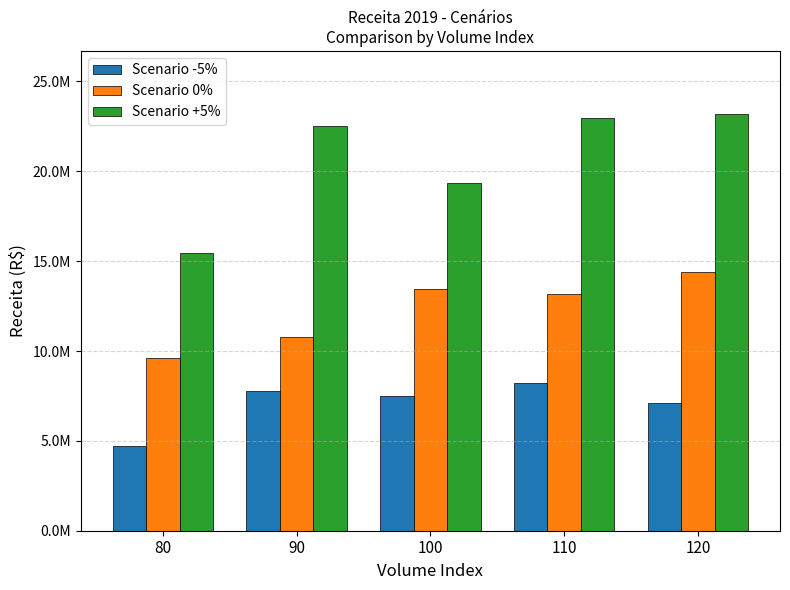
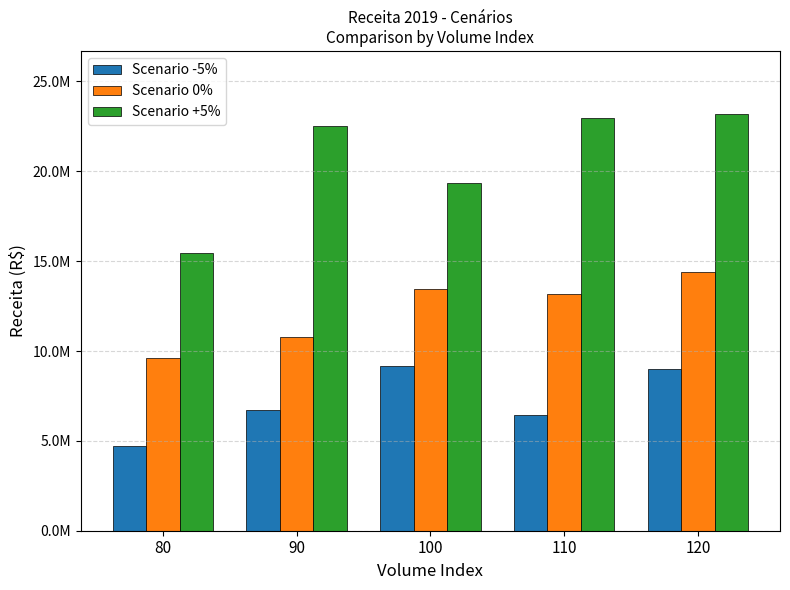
Scenario -5%, 90: 7800000 -> 6700000
Scenario -5%, 100: 7500000 -> 9200000
Scenario -5%, 110: 8200000 -> 6400000
Scenario -5%, 120: 7100000 -> 9000000
